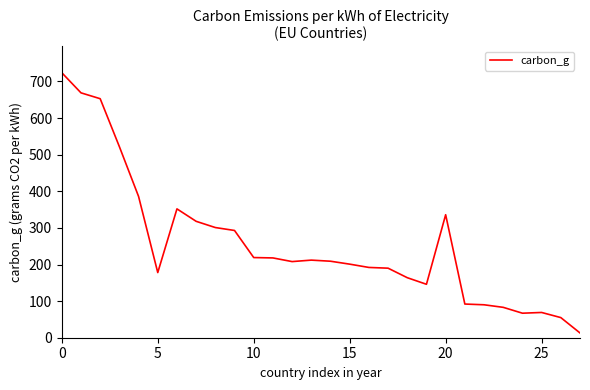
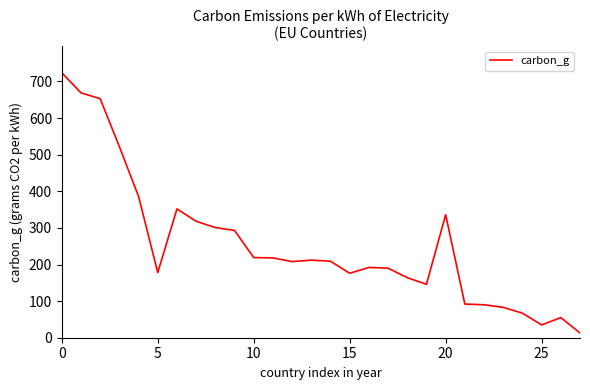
15: 200 -> 180
25: 70 -> 40
